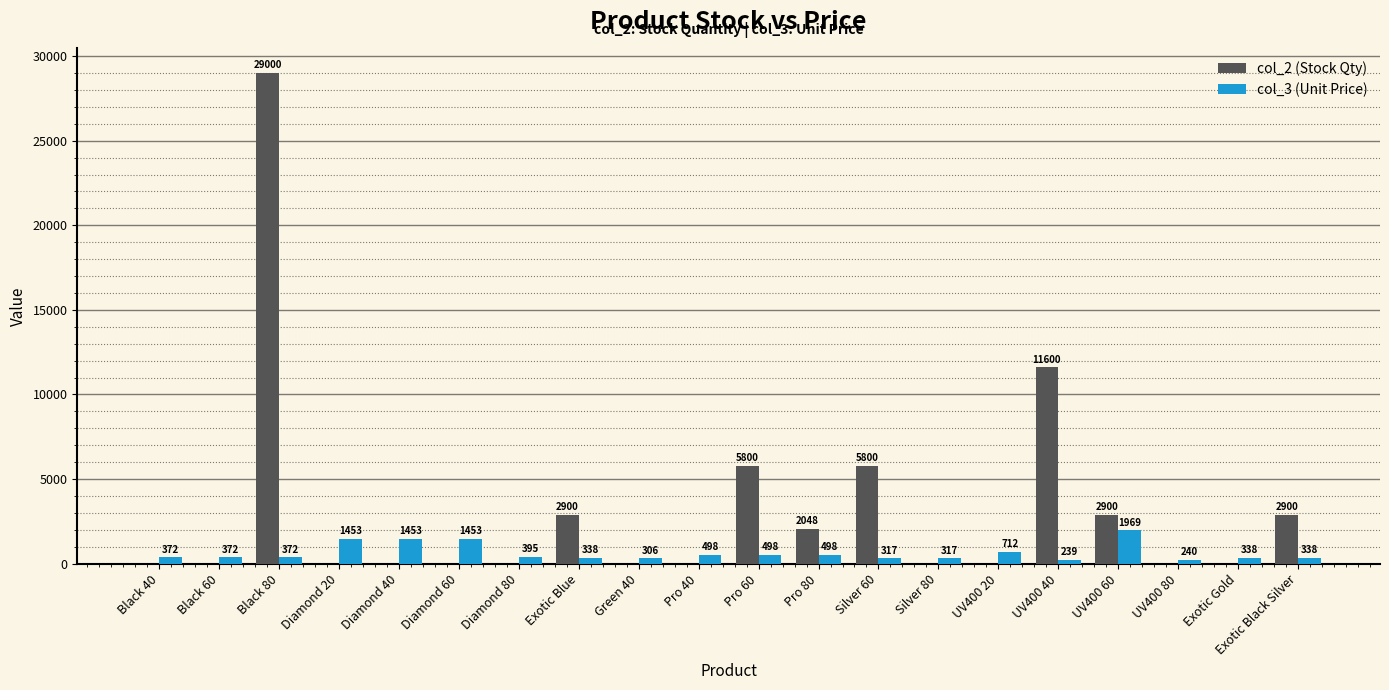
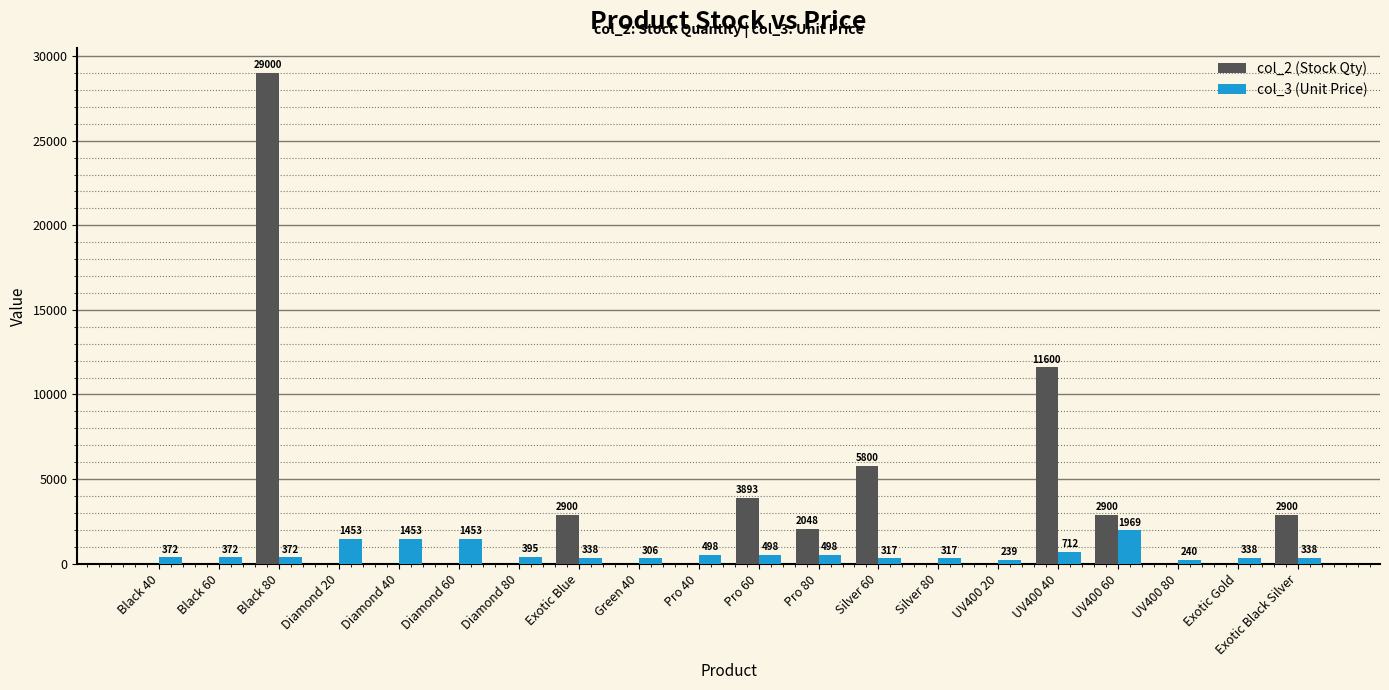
col_2 (Stock Qty), Pro 60: 5800 -> 3893
col_3 (Unit Price), UV400 20: 712 -> 239
col_3 (Unit Price), UV400 40: 239 -> 712
